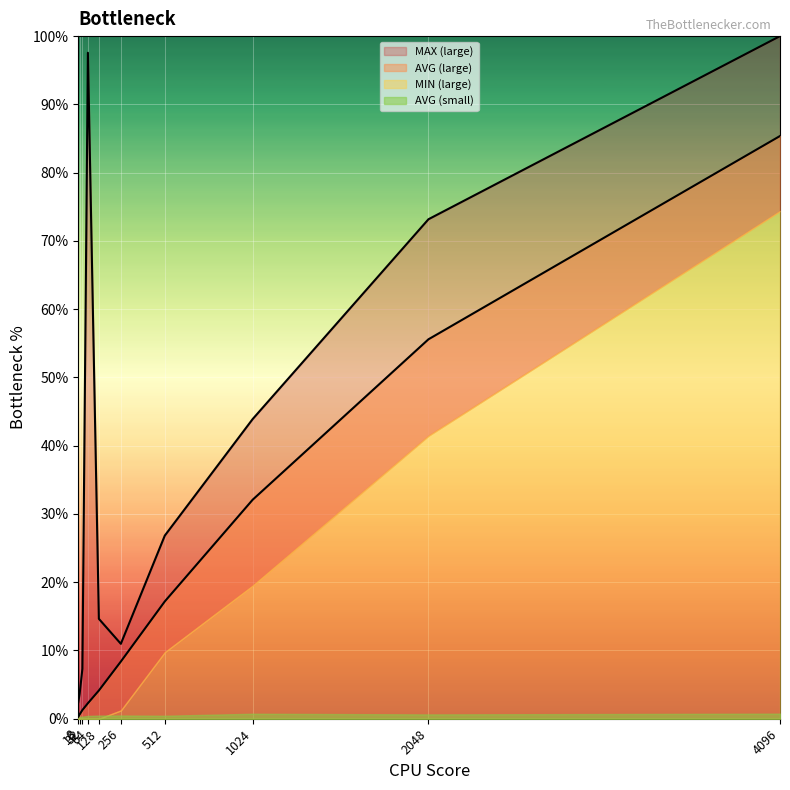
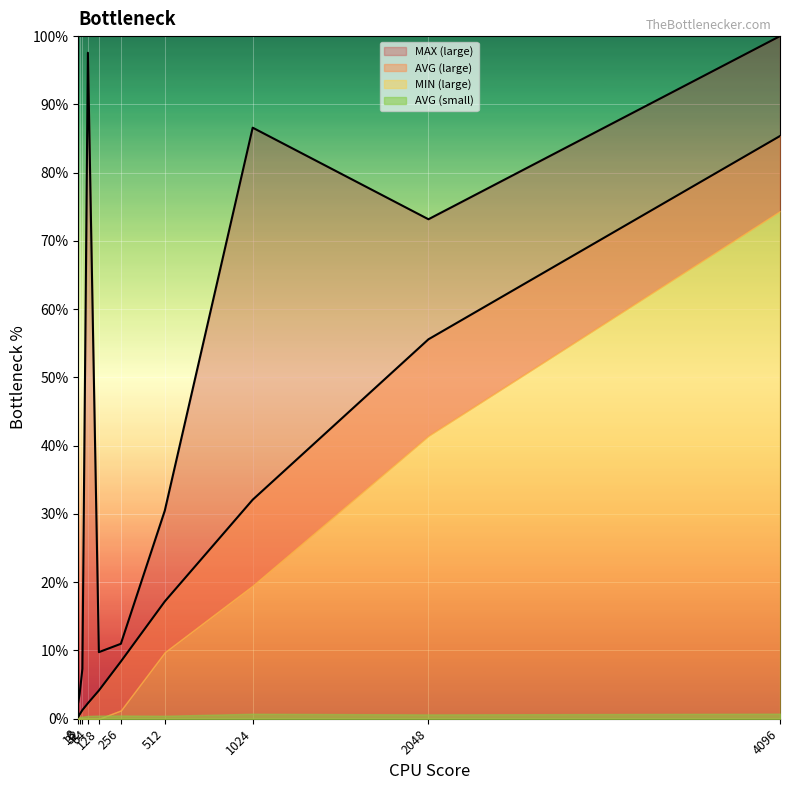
MAX (large), 128: 15% -> 10%
MAX (large), 512: 27% -> 30%
MAX (large), 1024: 44% -> 87%
